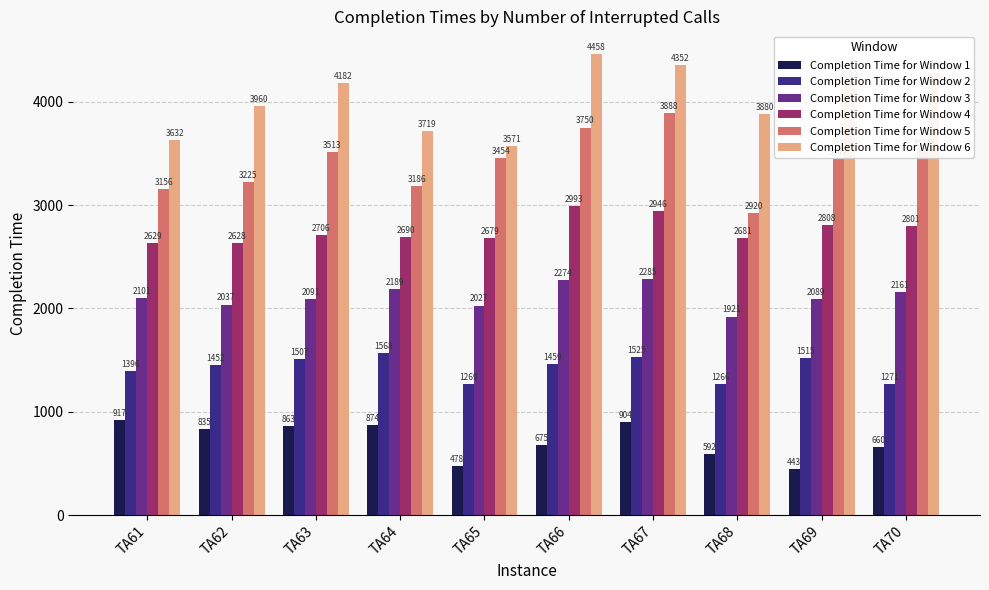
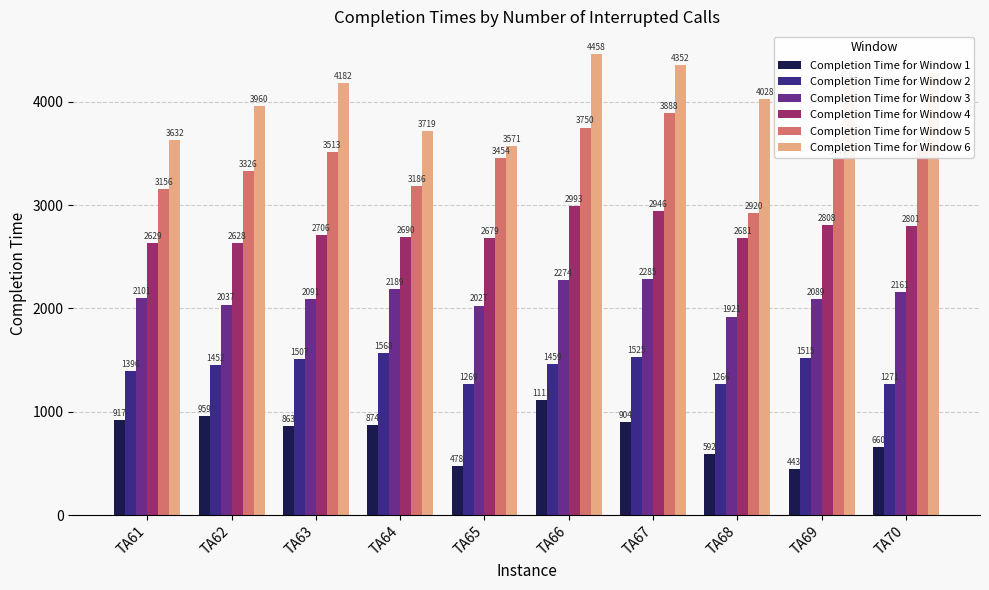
Completion Time for Window 1, TA62: 835 -> 959
Completion Time for Window 5, TA62: 3225 -> 3326
Completion Time for Window 1, TA66: 675 -> 1111
Completion Time for Window 6, TA68: 3880 -> 4028
